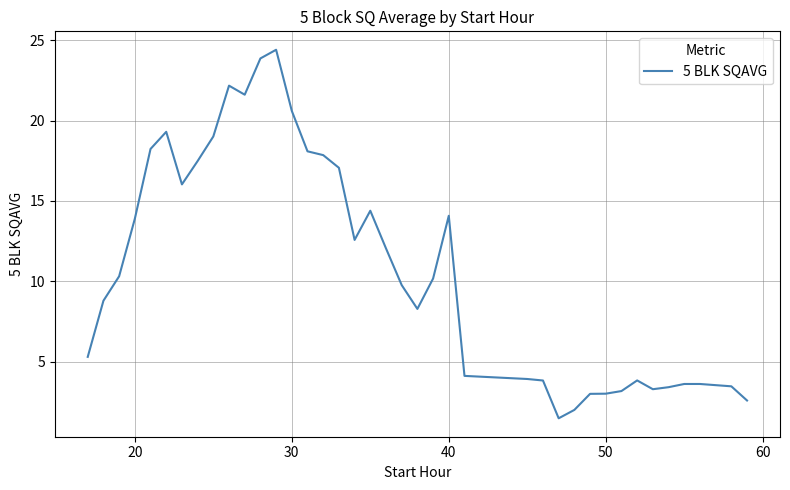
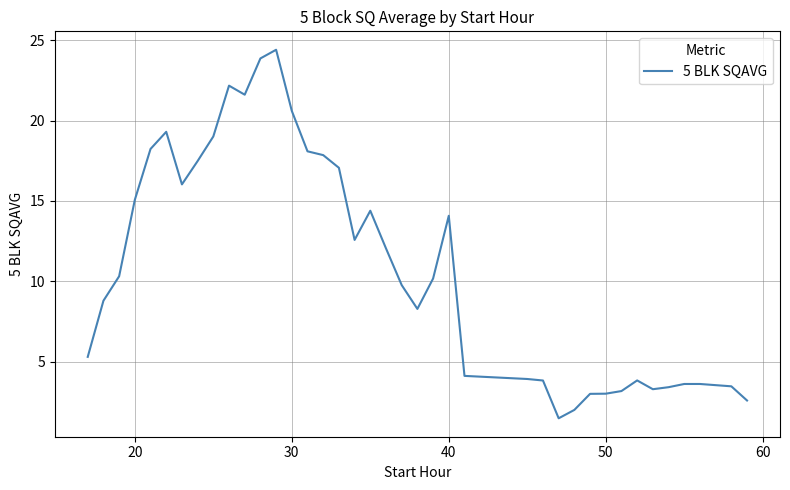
20: 13.9 -> 15.1
